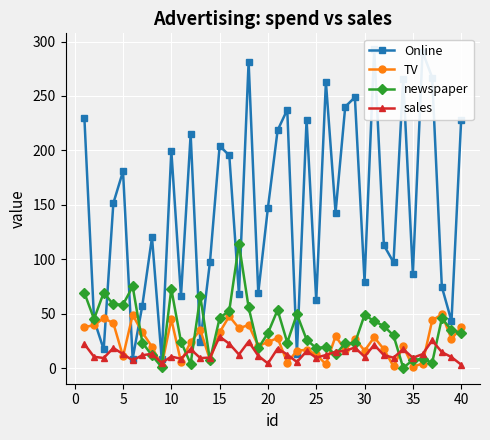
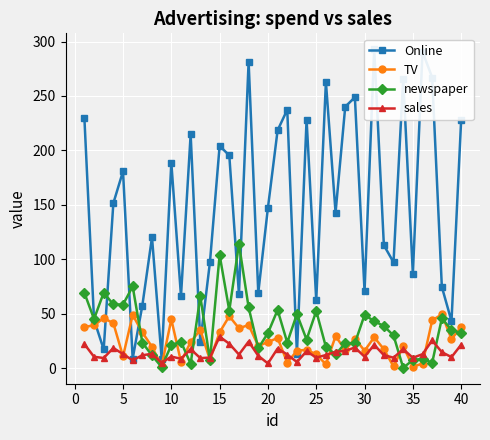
Online, 10: 200 -> 189
newspaper, 10: 73 -> 21
newspaper, 15: 46 -> 104
newspaper, 25: 18 -> 52
Online, 30: 80 -> 71
sales, 40: 3 -> 22
